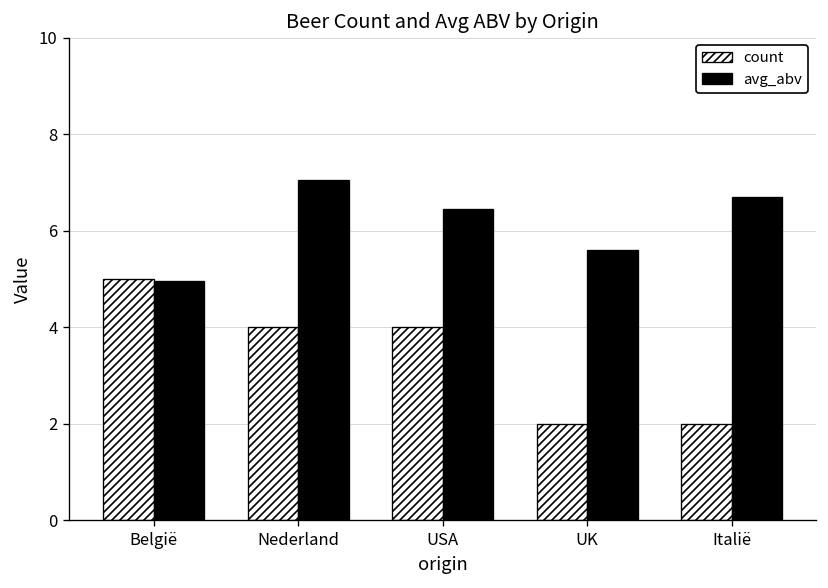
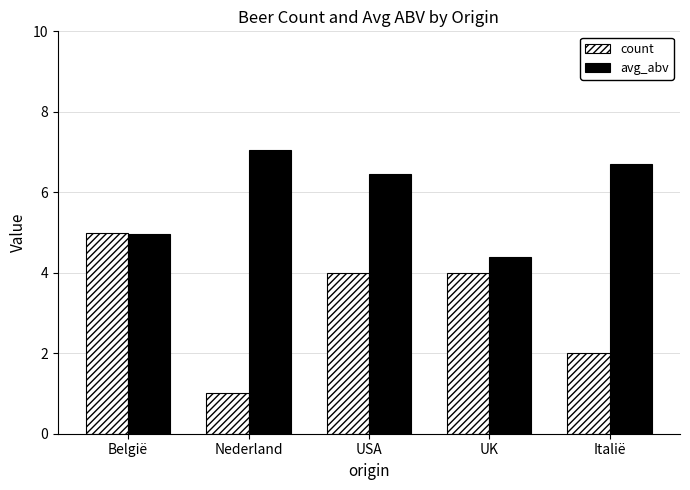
count, Nederland: 4 -> 1
count, UK: 2 -> 4
avg_abv, UK: 5.6 -> 4.4
